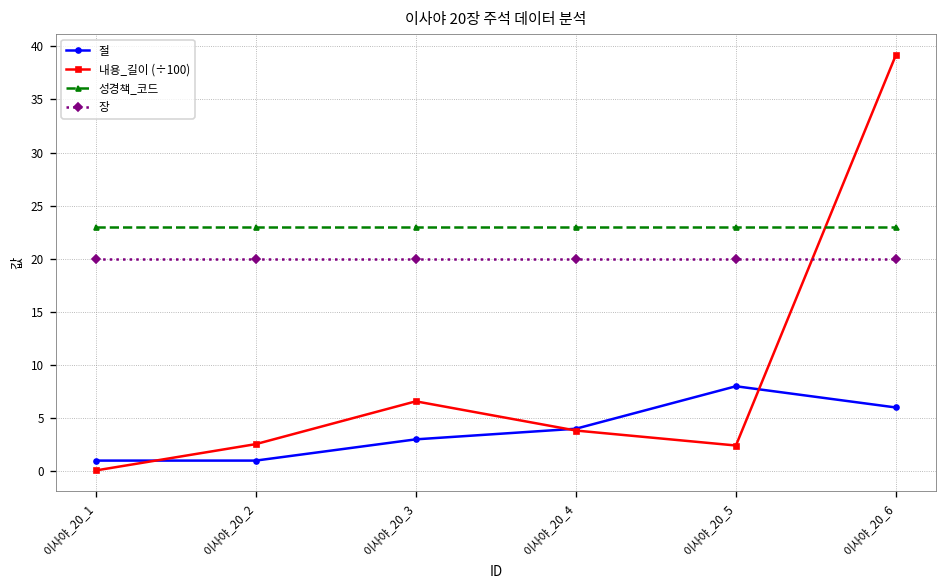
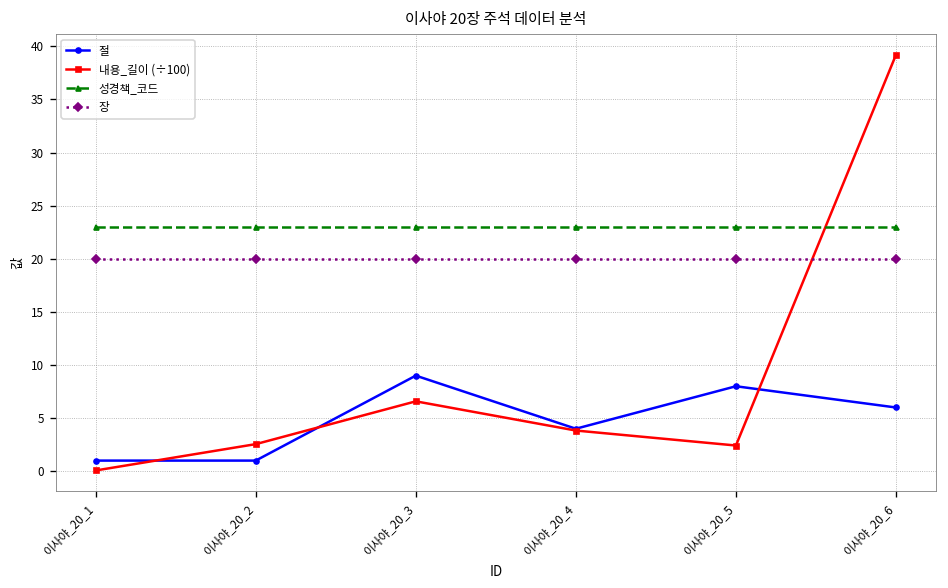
절, 이사야_20_3: 3 -> 9
